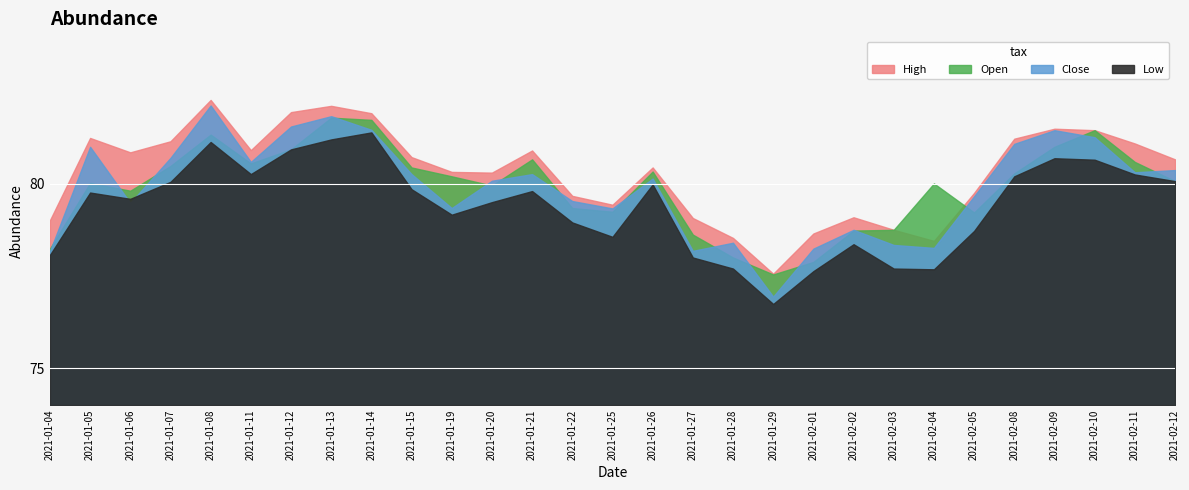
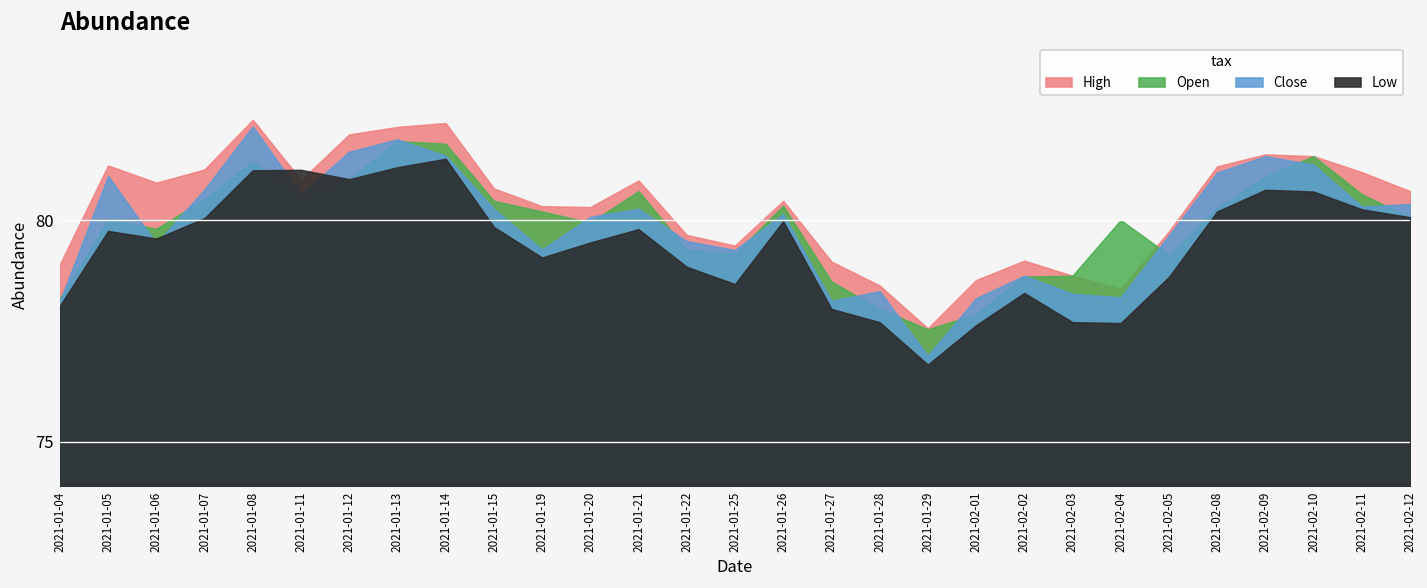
Low, 2021-01-11: 80.3 -> 81.1
High, 2021-01-14: 81.9 -> 82.2
